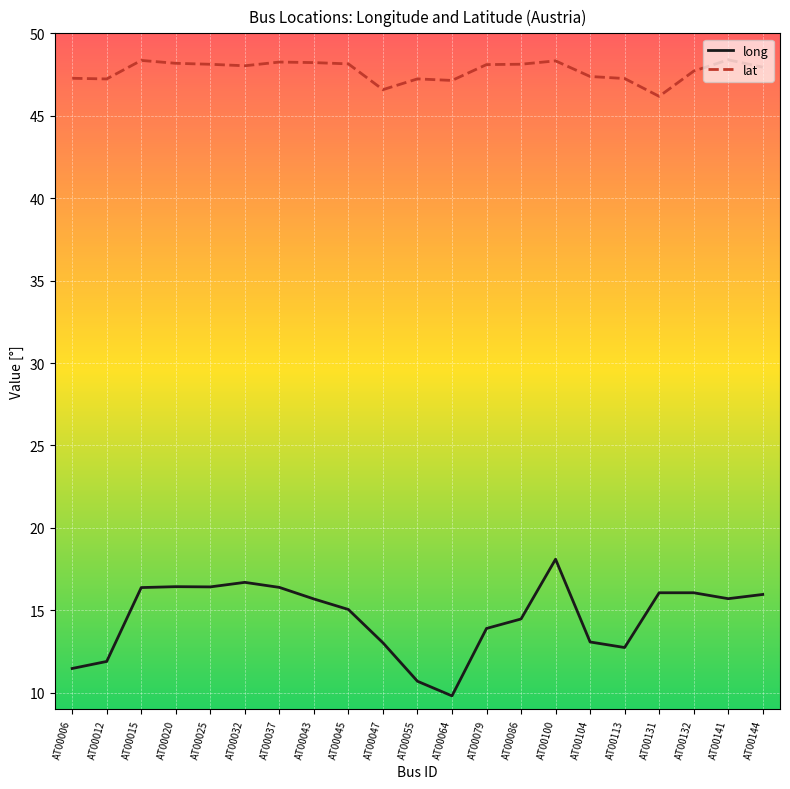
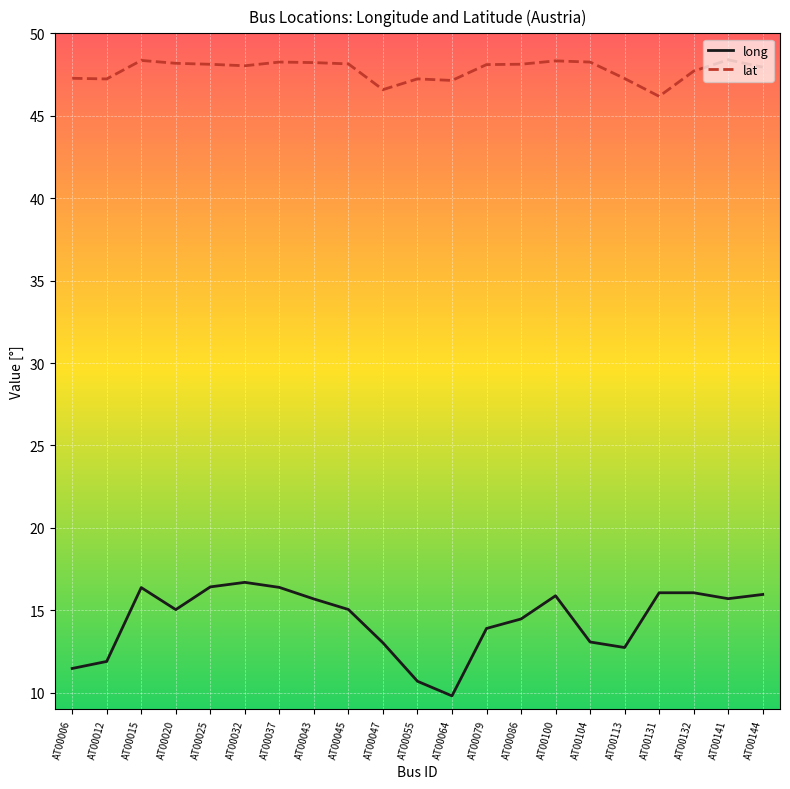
long, AT00020: 16.4 -> 15.0
long, AT00100: 18.1 -> 15.9
lat, AT00104: 47.4 -> 48.3
